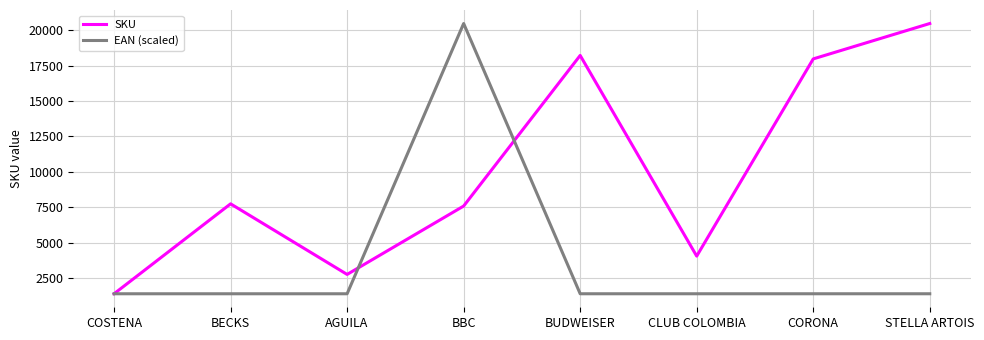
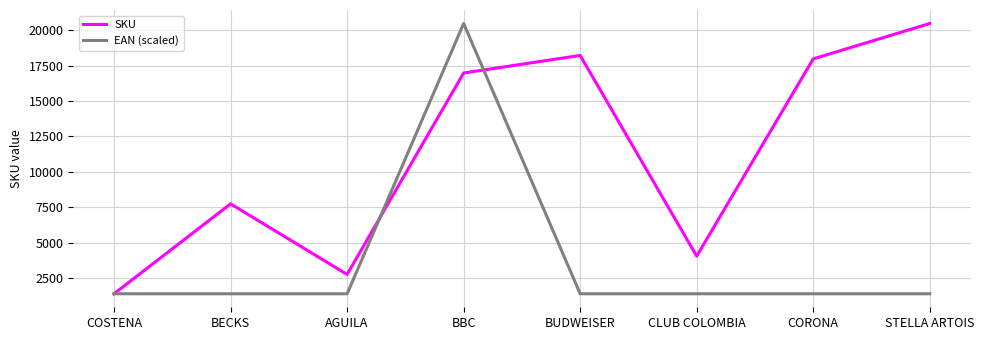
SKU, BBC: 7600 -> 17000
